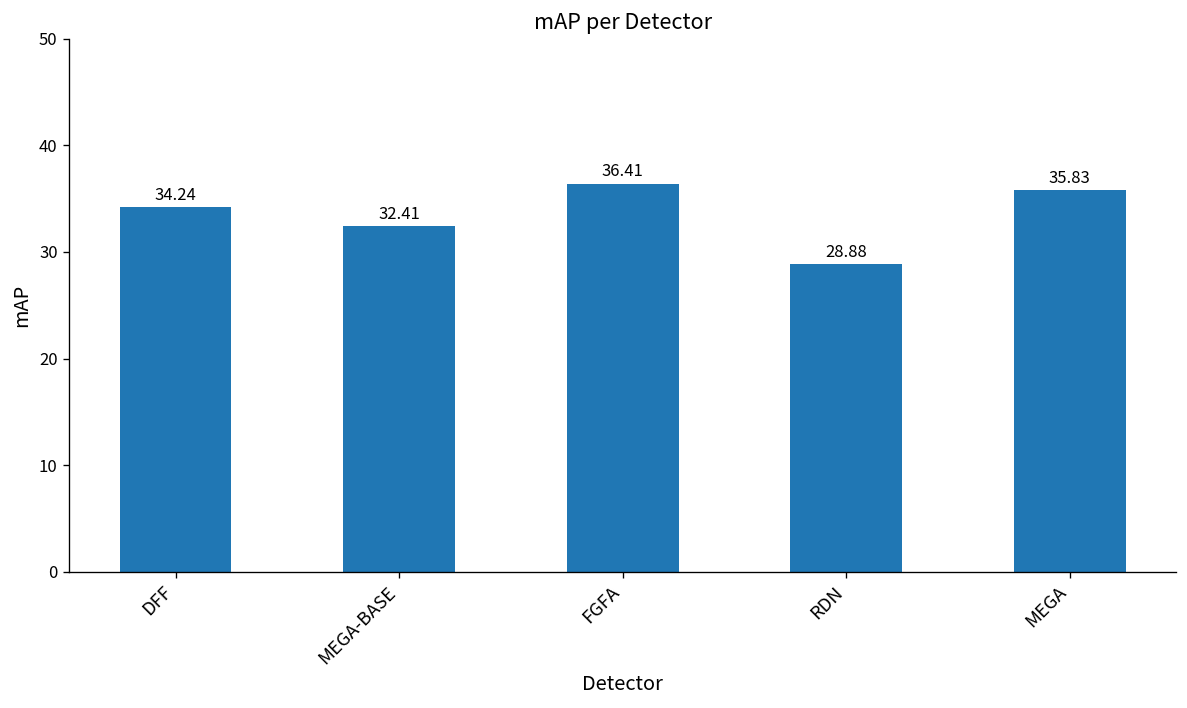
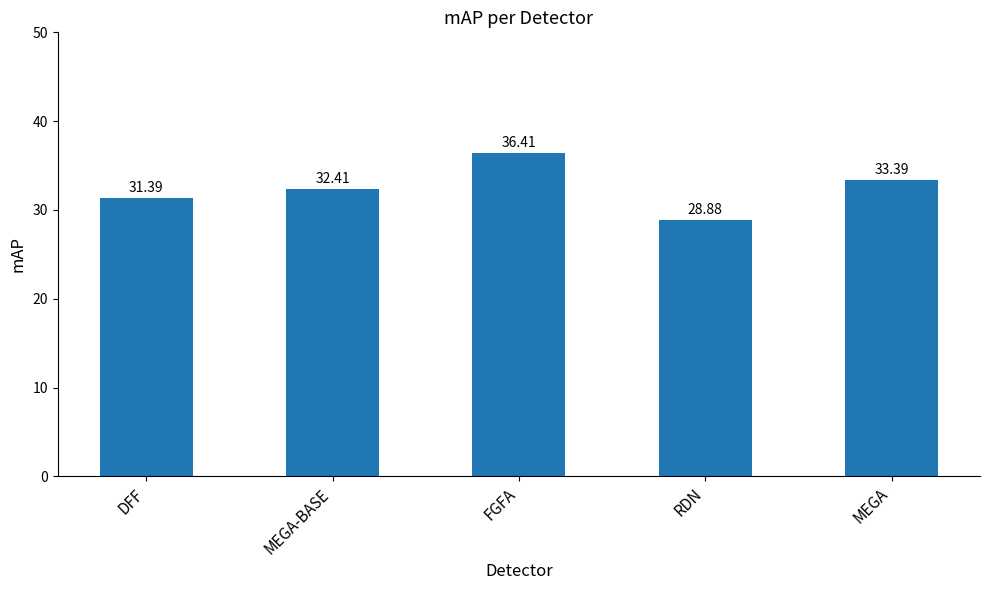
DFF: 34.24 -> 31.39
MEGA: 35.83 -> 33.39
